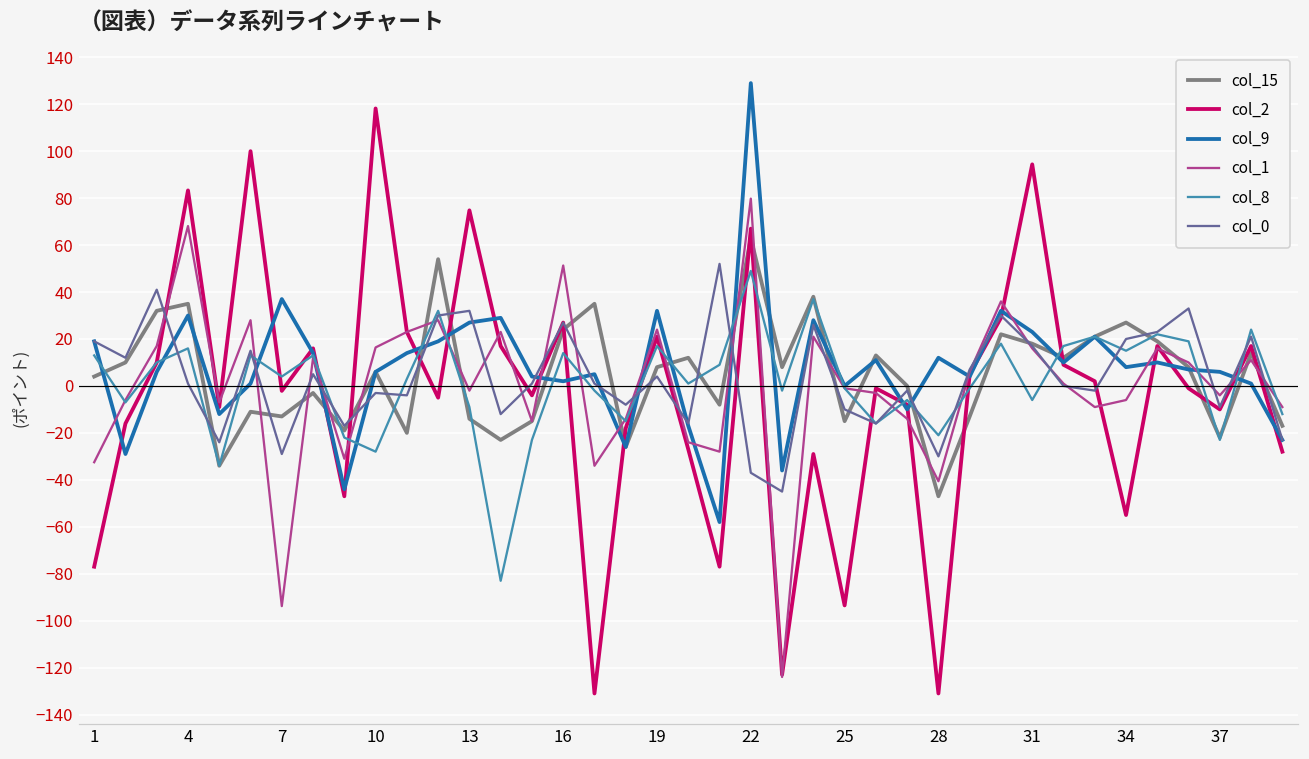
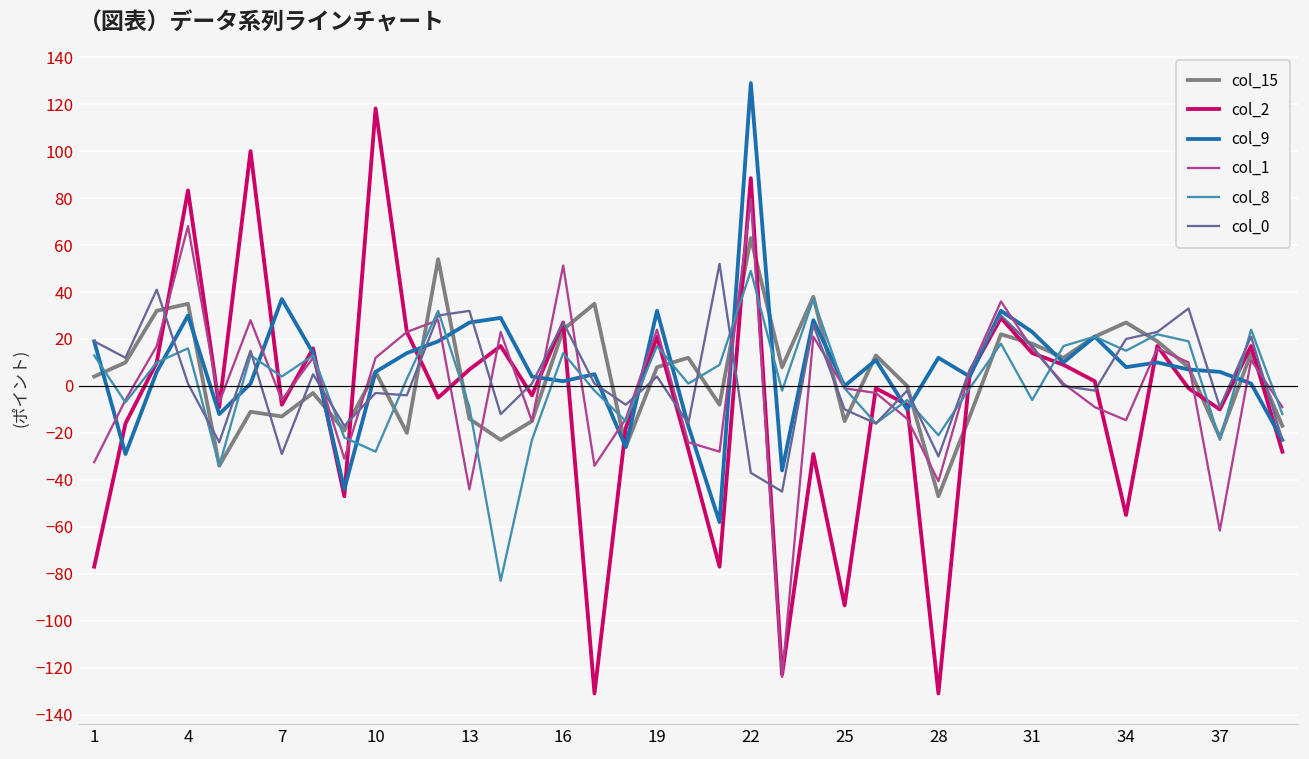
col_2, 7: -2 -> -8
col_1, 7: -94 -> -6
col_1, 10: 16 -> 12
col_2, 13: 75 -> 7
col_1, 13: -2 -> -44
col_2, 22: 67 -> 89
col_2, 31: 94 -> 14
col_1, 34: -6 -> -15
col_1, 37: -4 -> -62
